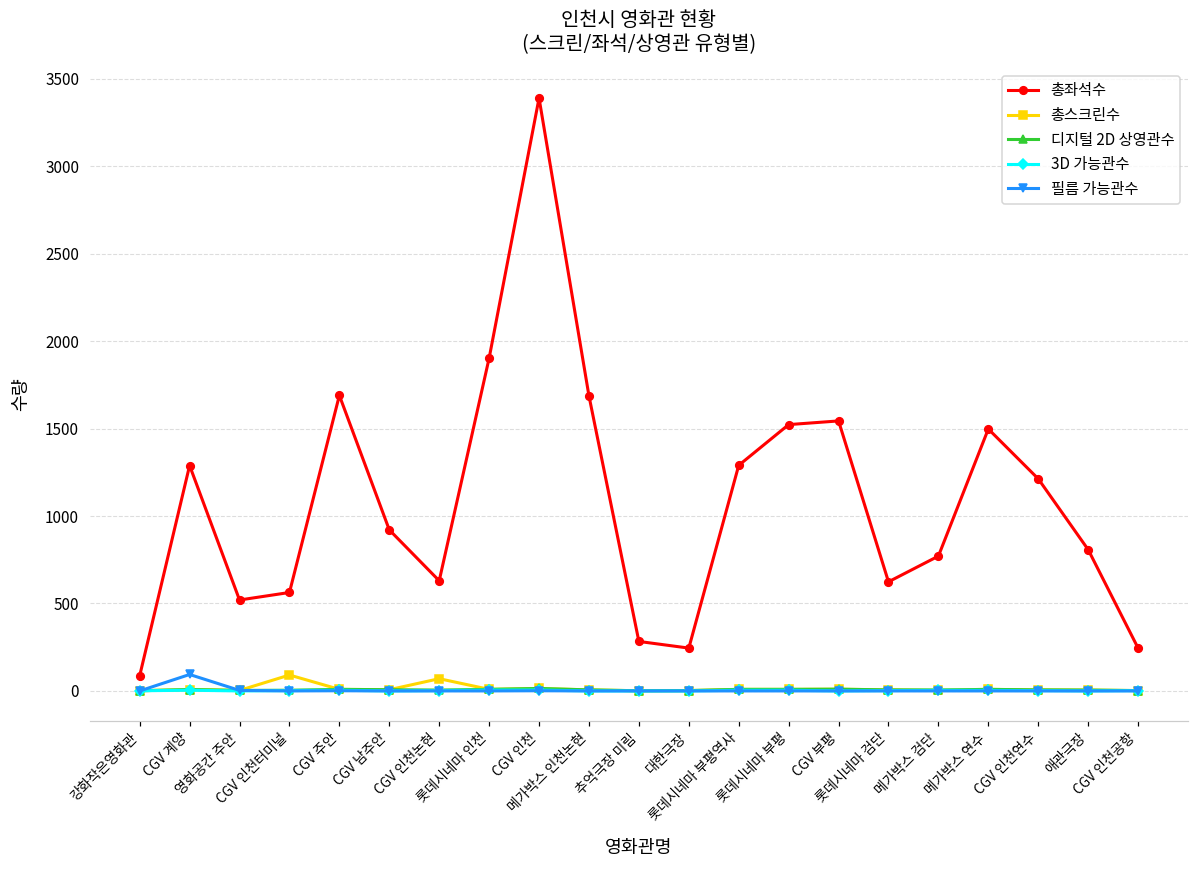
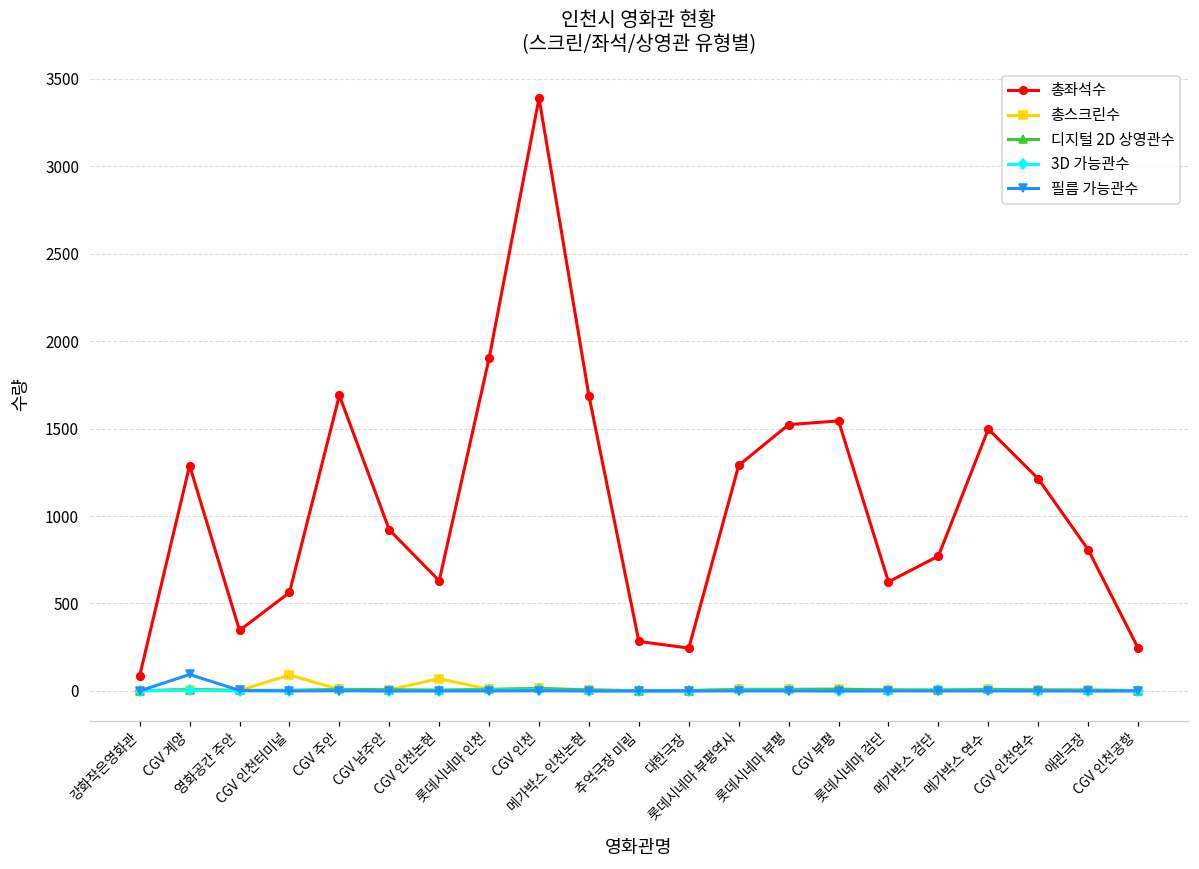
총좌석수, 영화공간 주안: 520 -> 350
